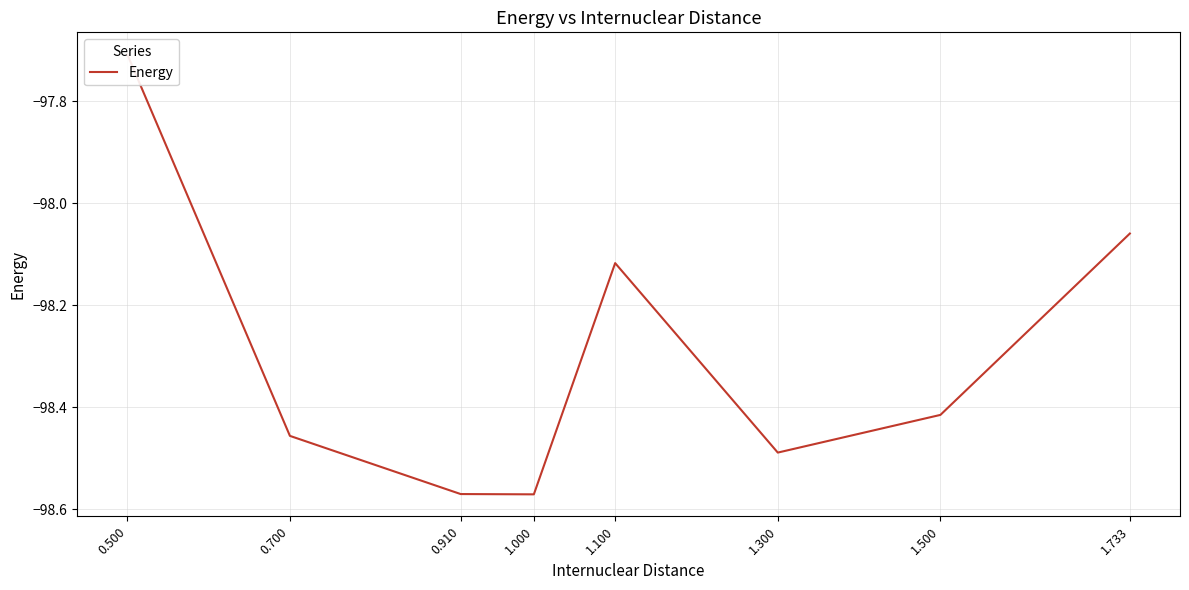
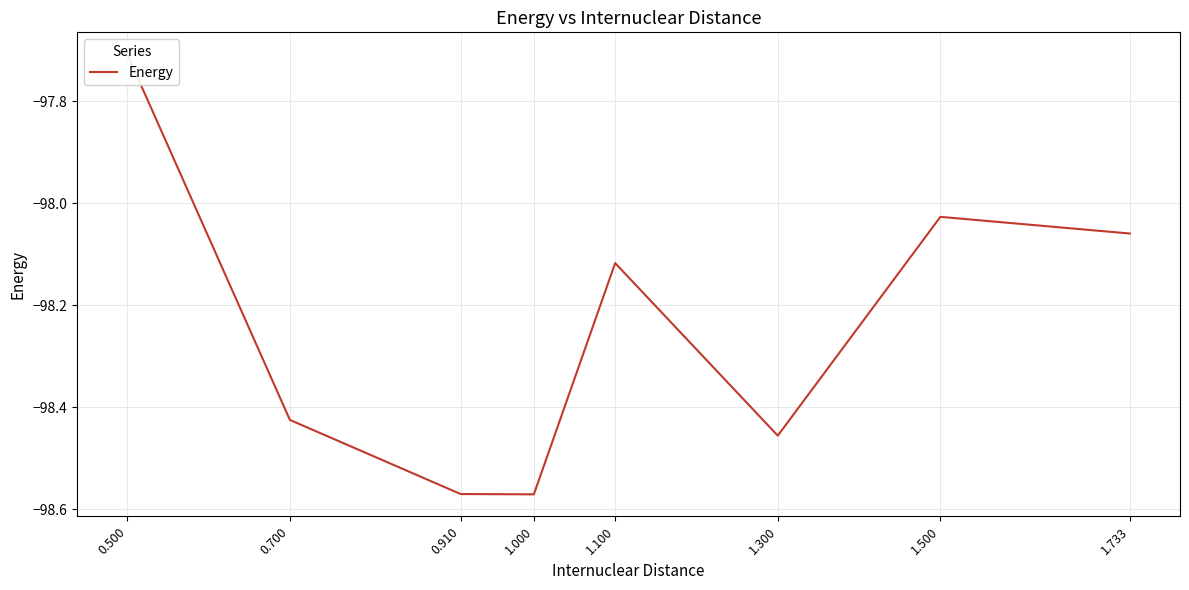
0.700: -98.46 -> -98.42
1.300: -98.49 -> -98.46
1.500: -98.41 -> -98.03
